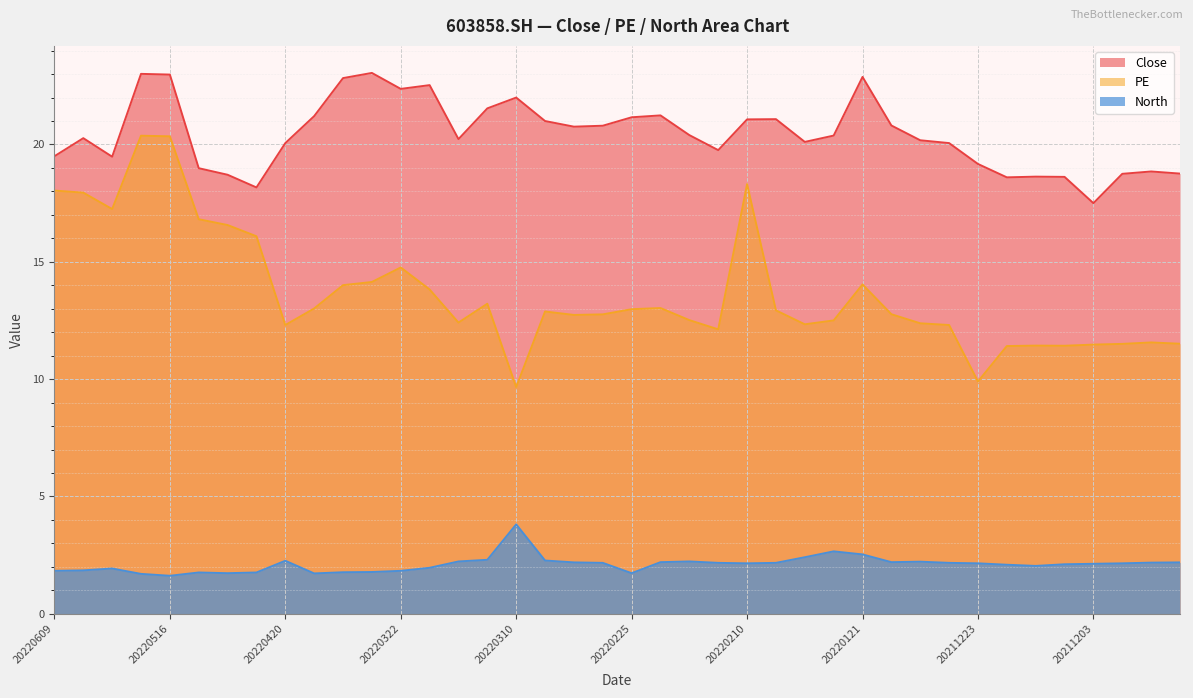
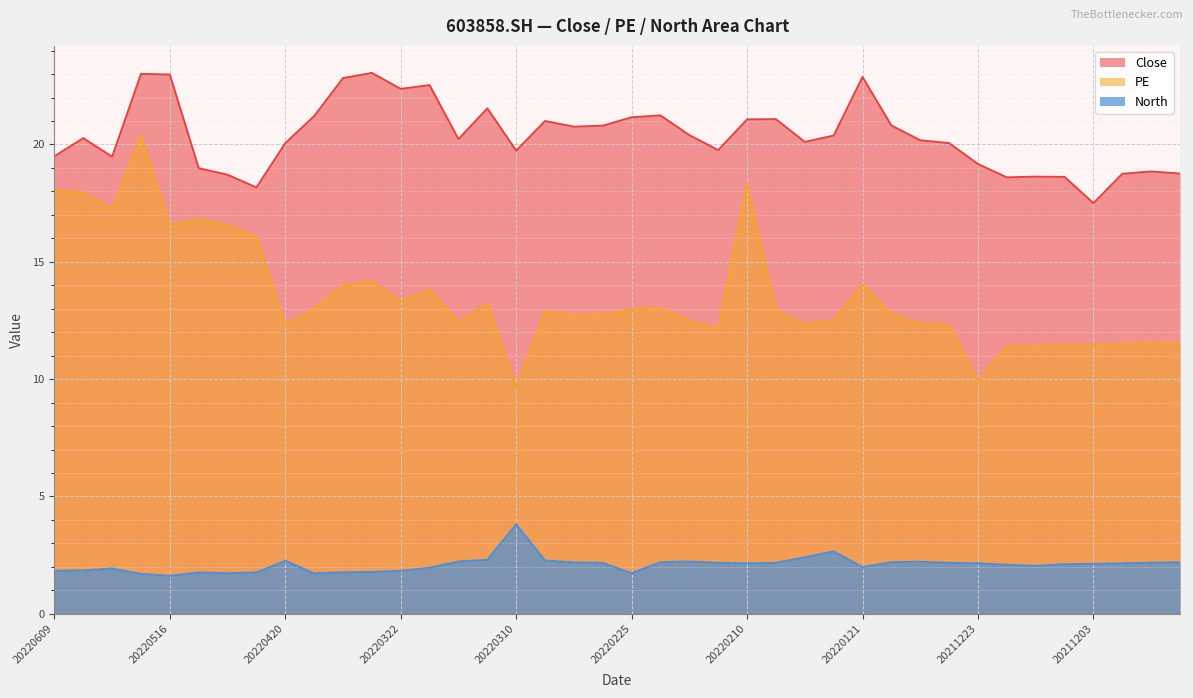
PE, 20220516: 20.3 -> 16.6
PE, 20220322: 14.8 -> 13.3
Close, 20220310: 22.0 -> 19.7
North, 20220121: 2.5 -> 2.0
